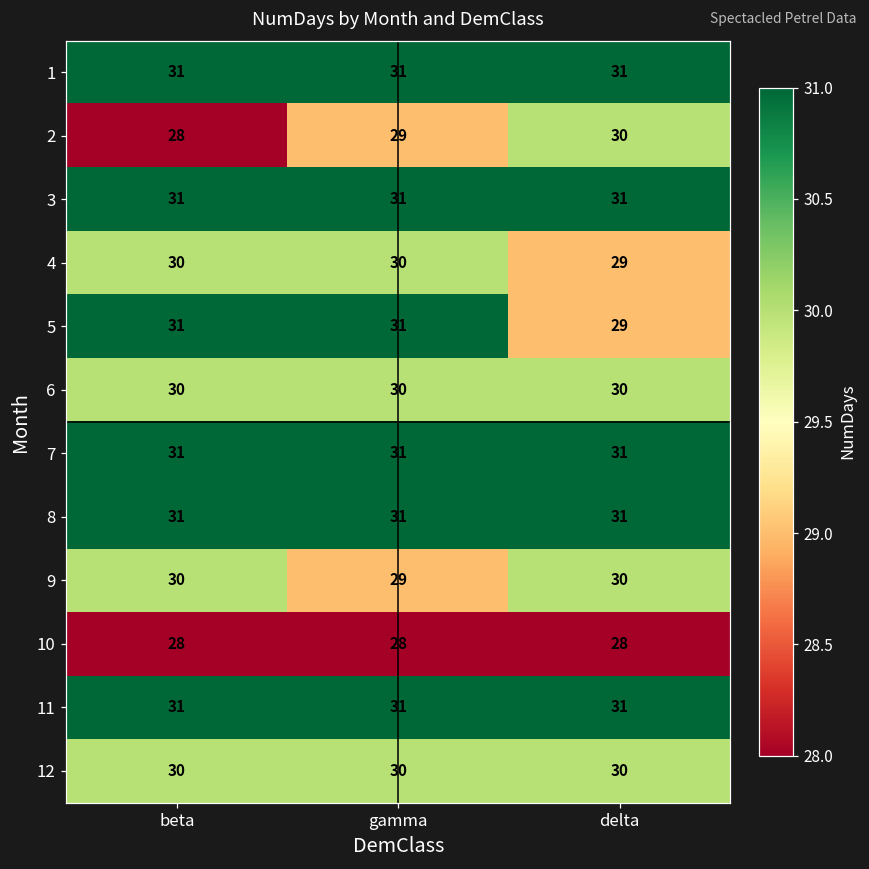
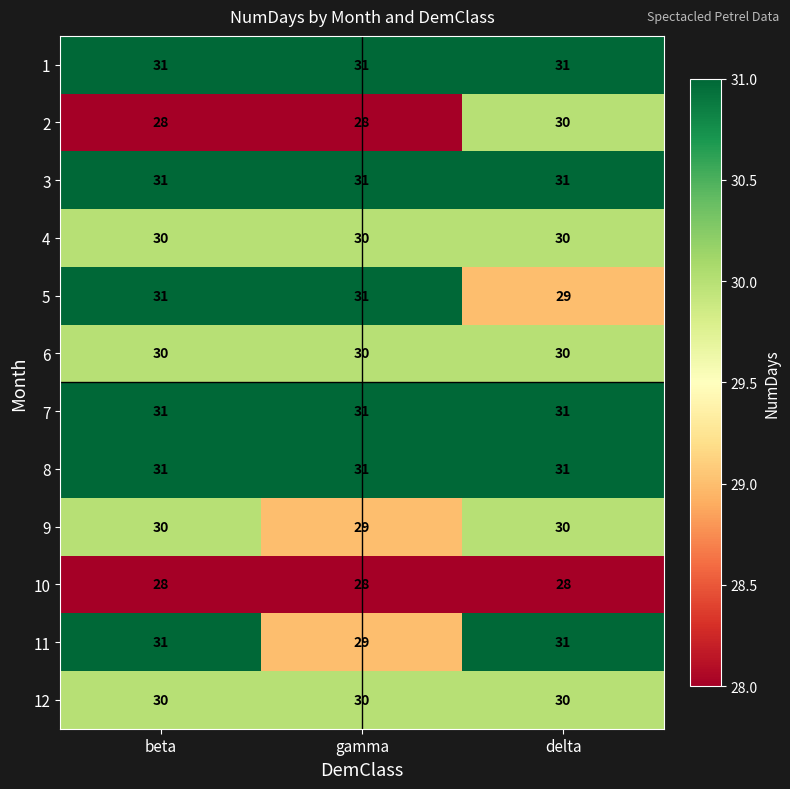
2, gamma: 29 -> 28
4, delta: 29 -> 30
11, gamma: 31 -> 29
